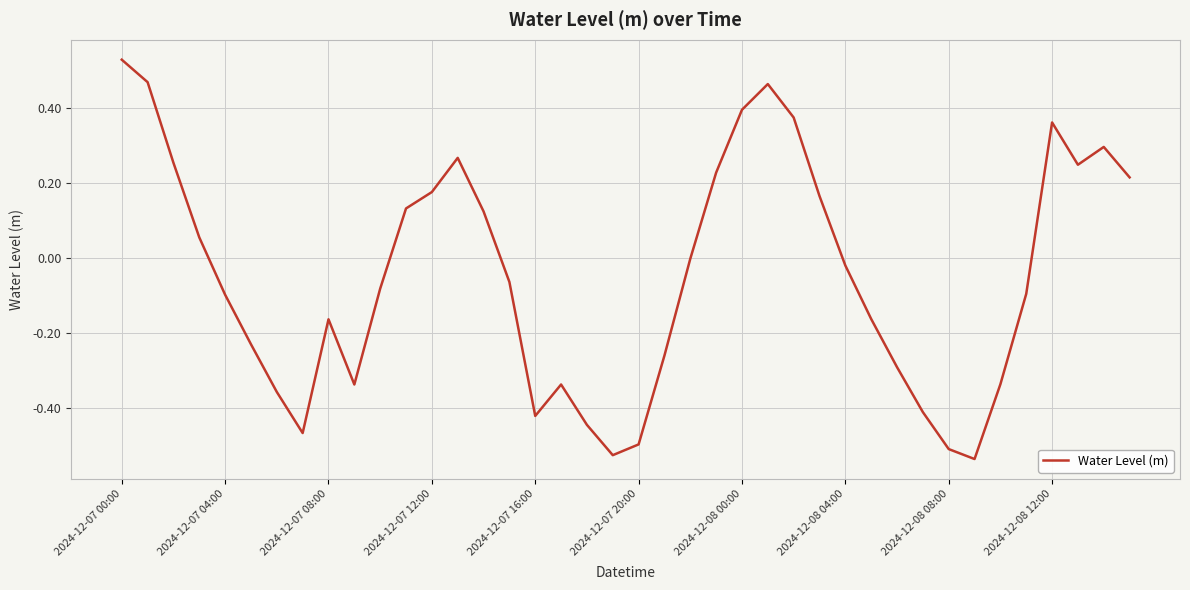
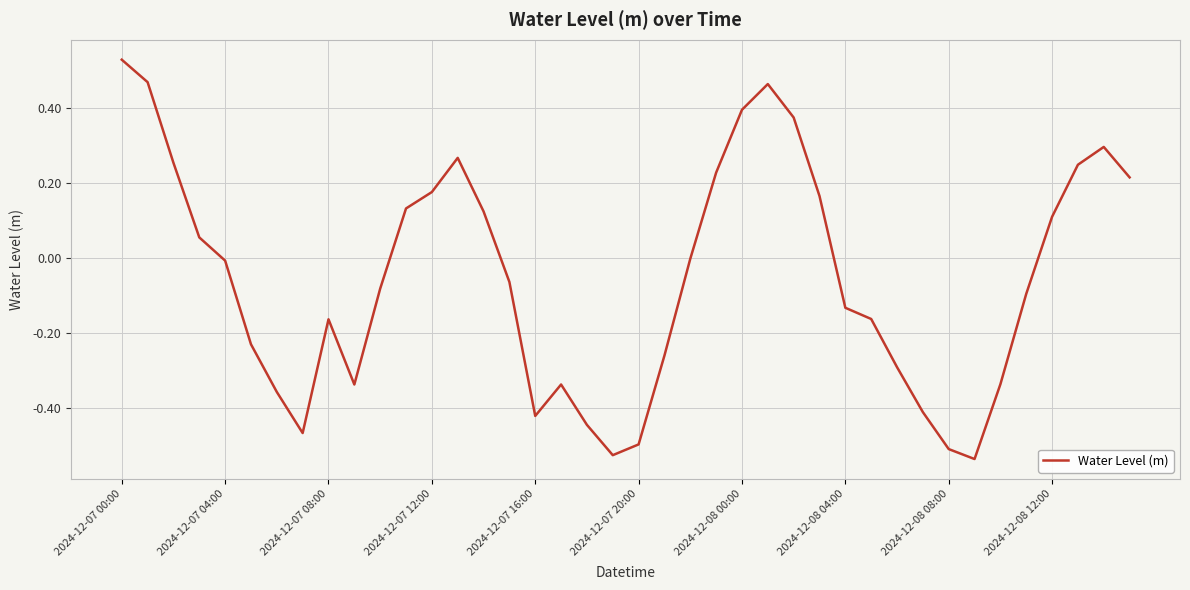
2024-12-07 04:00: -0.10 -> -0.01
2024-12-08 04:00: -0.02 -> -0.13
2024-12-08 12:00: 0.36 -> 0.11
